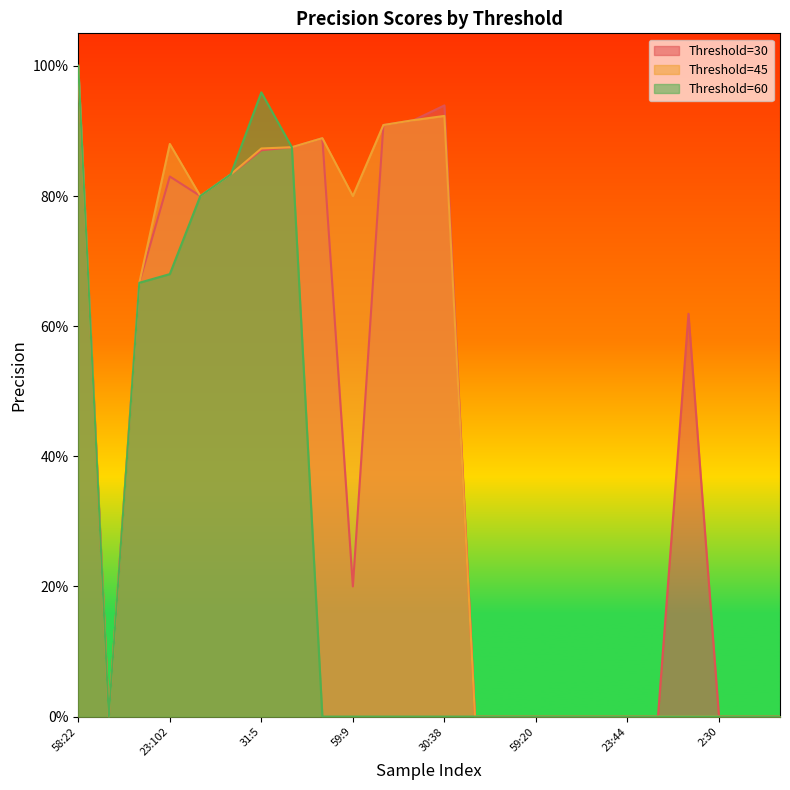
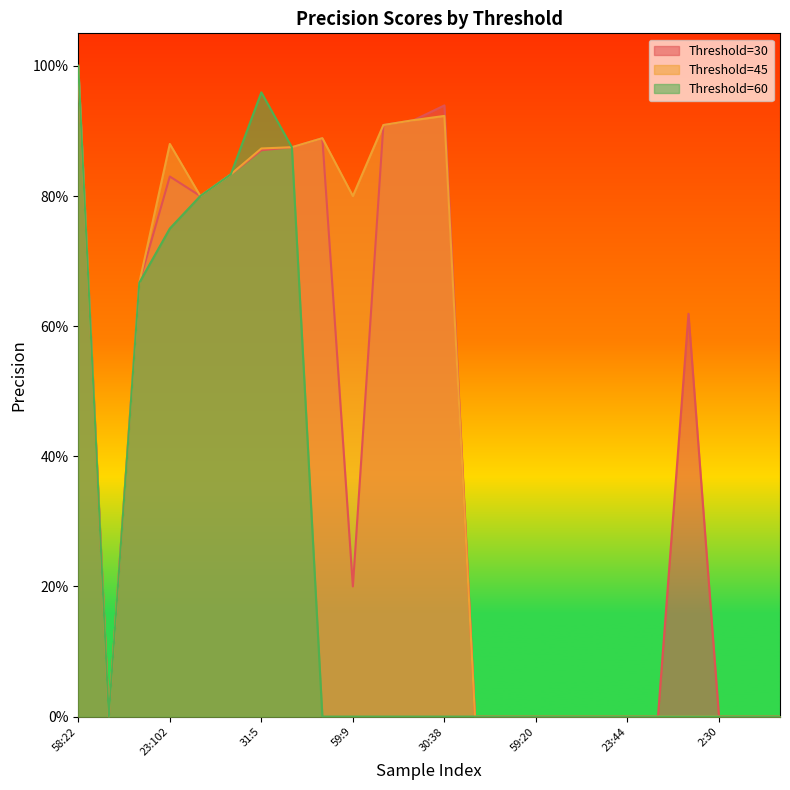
Threshold=60, 23:102: 68% -> 75%
